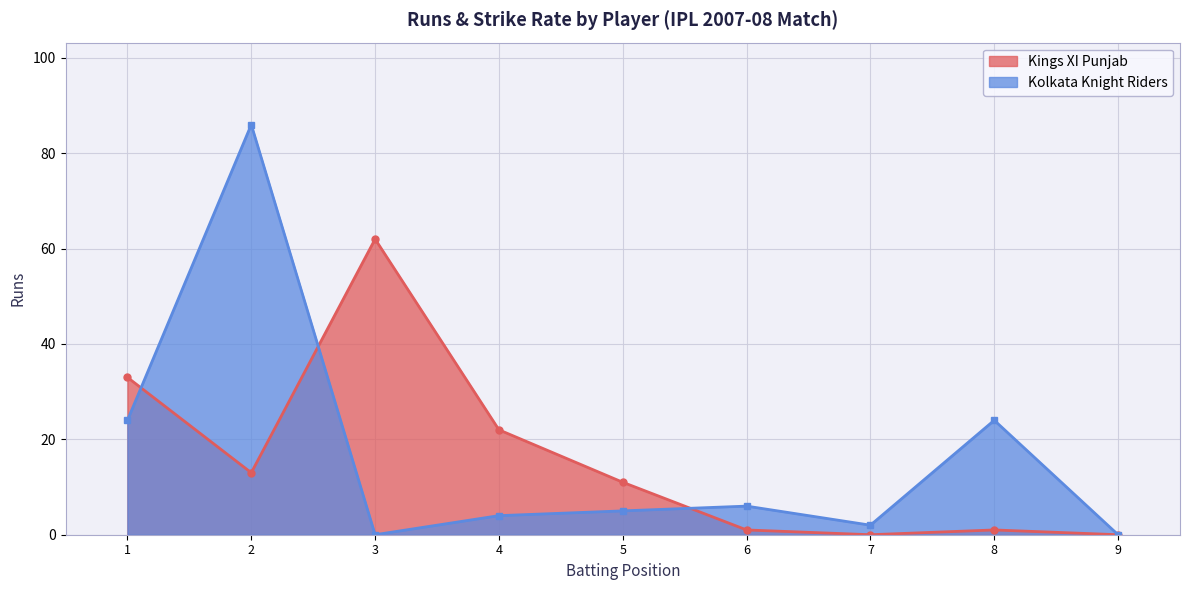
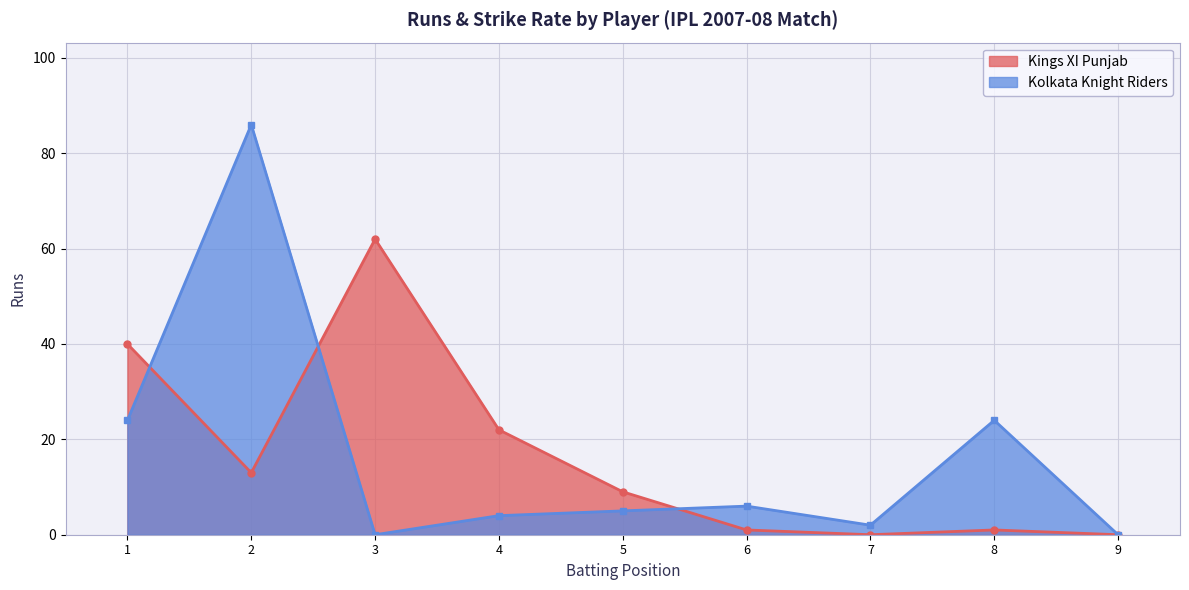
Kings XI Punjab, 1: 33 -> 40
Kings XI Punjab, 5: 11 -> 9
